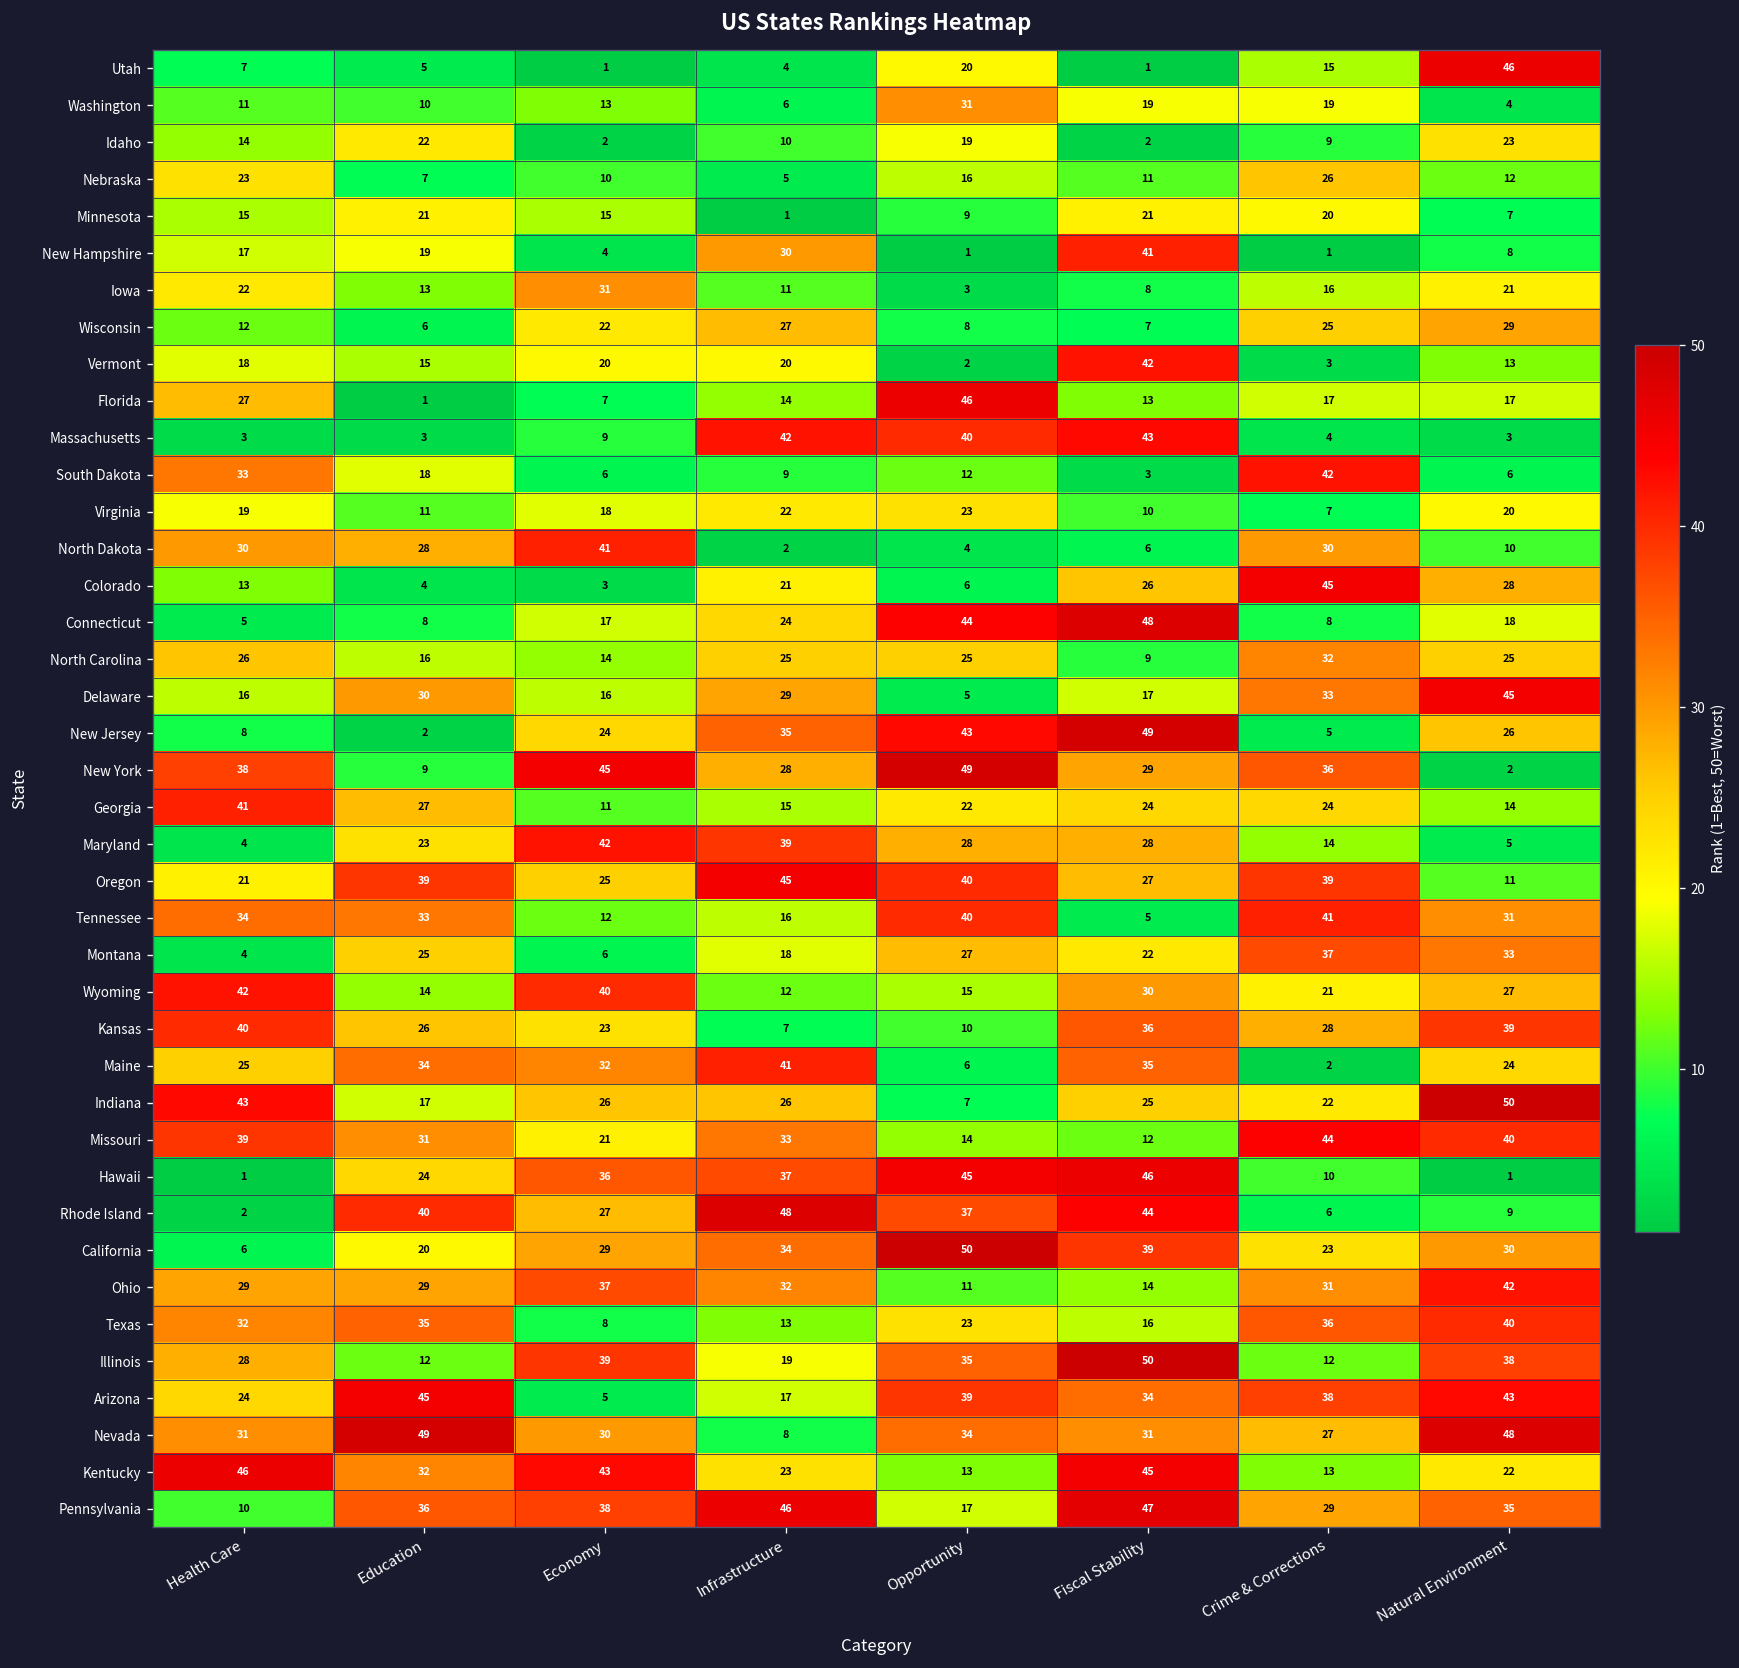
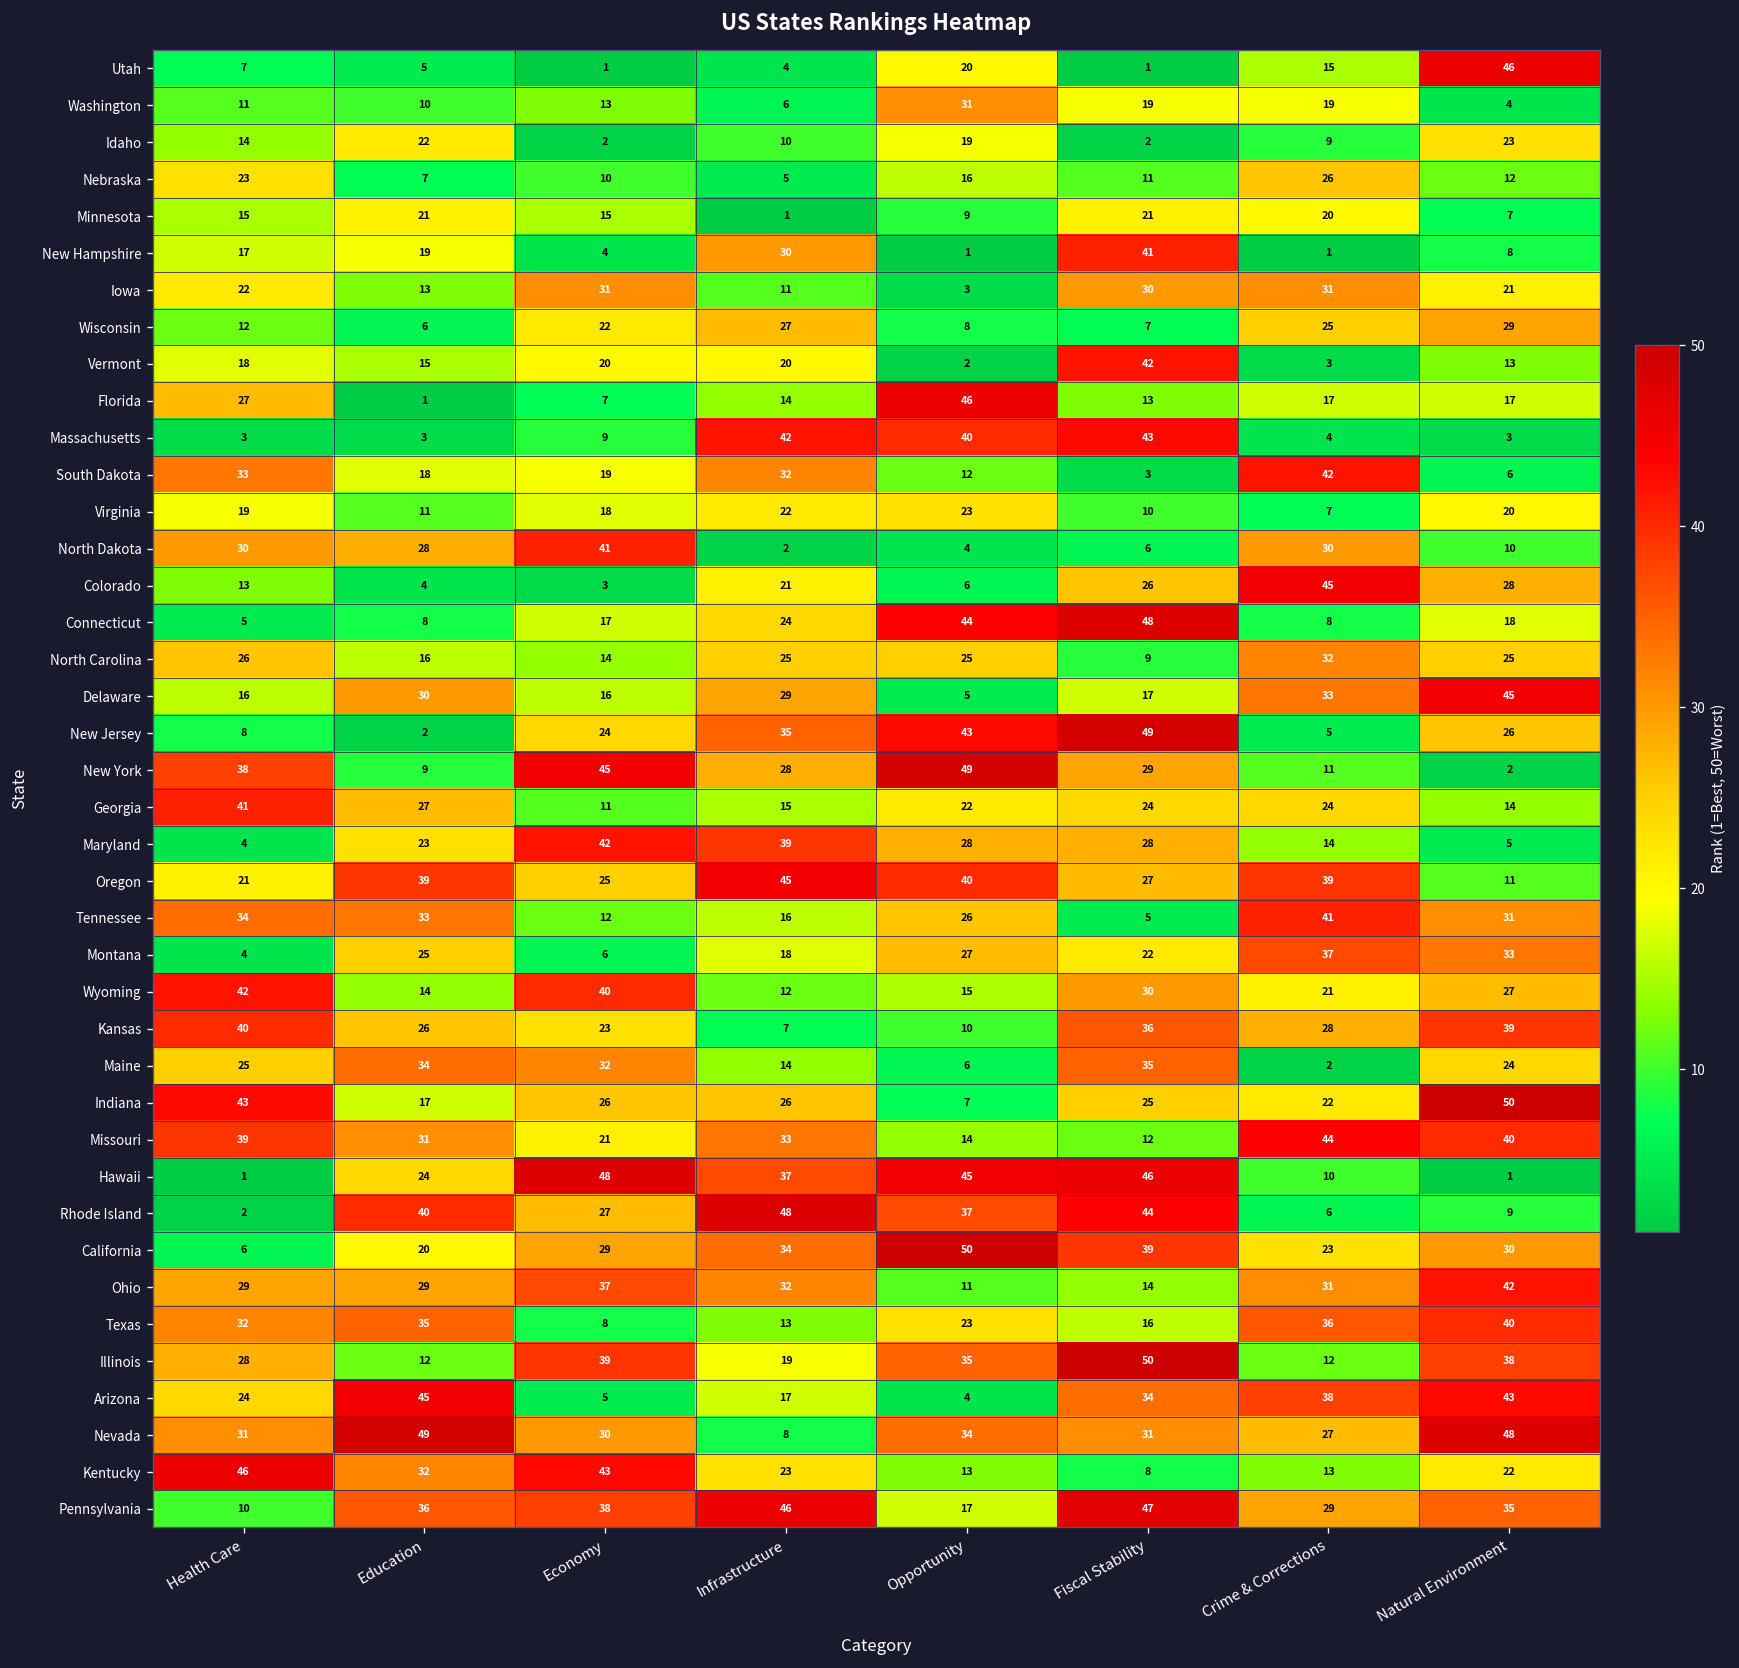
Iowa, Fiscal Stability: 8 -> 30
Iowa, Crime & Corrections: 16 -> 31
South Dakota, Economy: 6 -> 19
South Dakota, Infrastructure: 9 -> 32
New York, Crime & Corrections: 36 -> 11
Tennessee, Opportunity: 40 -> 26
Maine, Infrastructure: 41 -> 14
Hawaii, Economy: 36 -> 48
Arizona, Opportunity: 39 -> 4
Kentucky, Fiscal Stability: 45 -> 8
